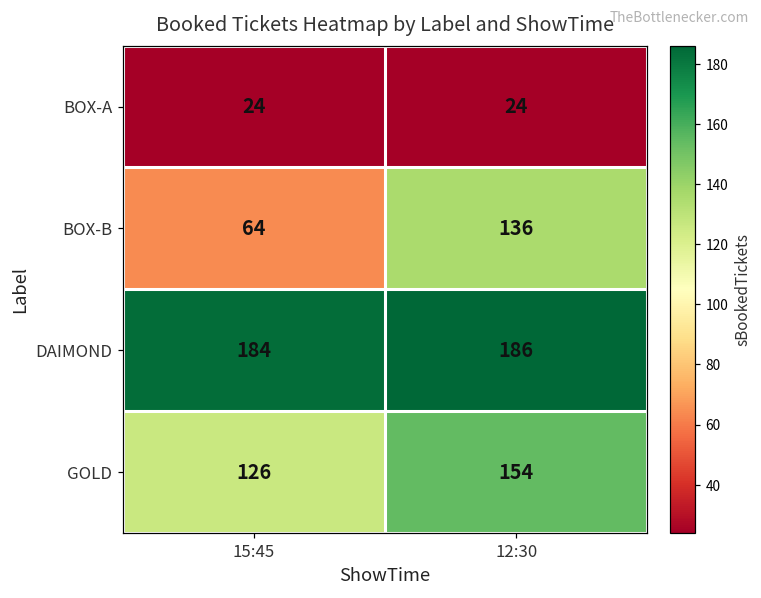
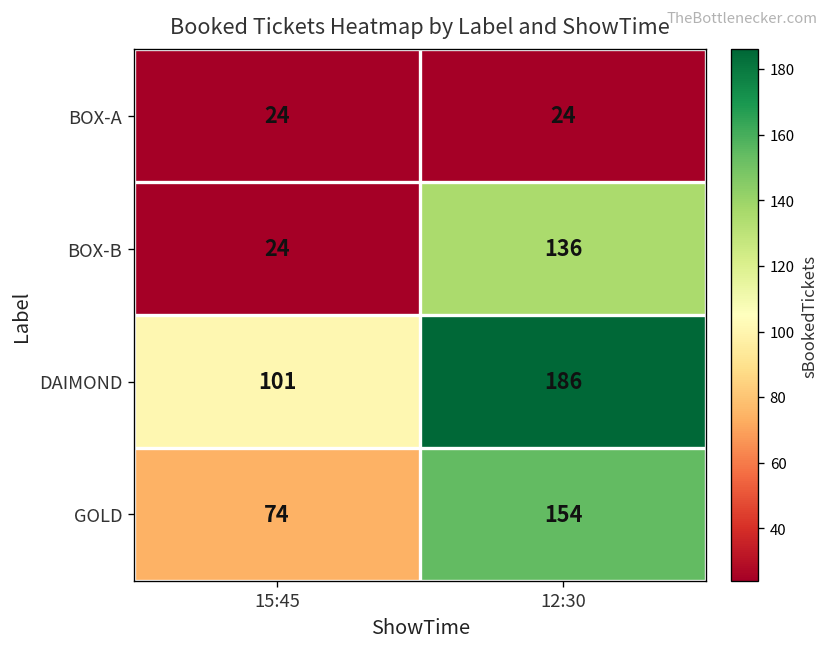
BOX-B, 15:45: 64 -> 24
DAIMOND, 15:45: 184 -> 101
GOLD, 15:45: 126 -> 74
